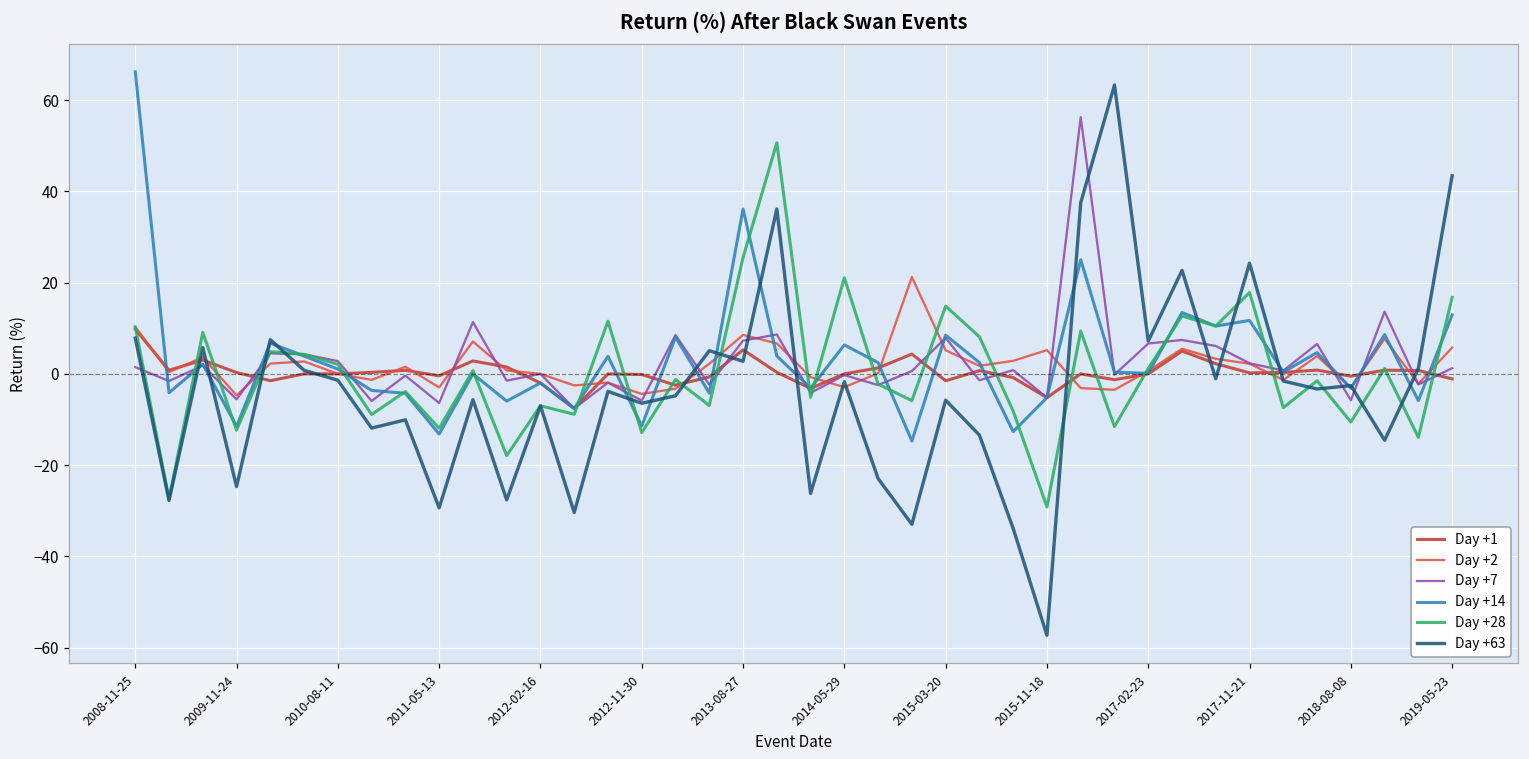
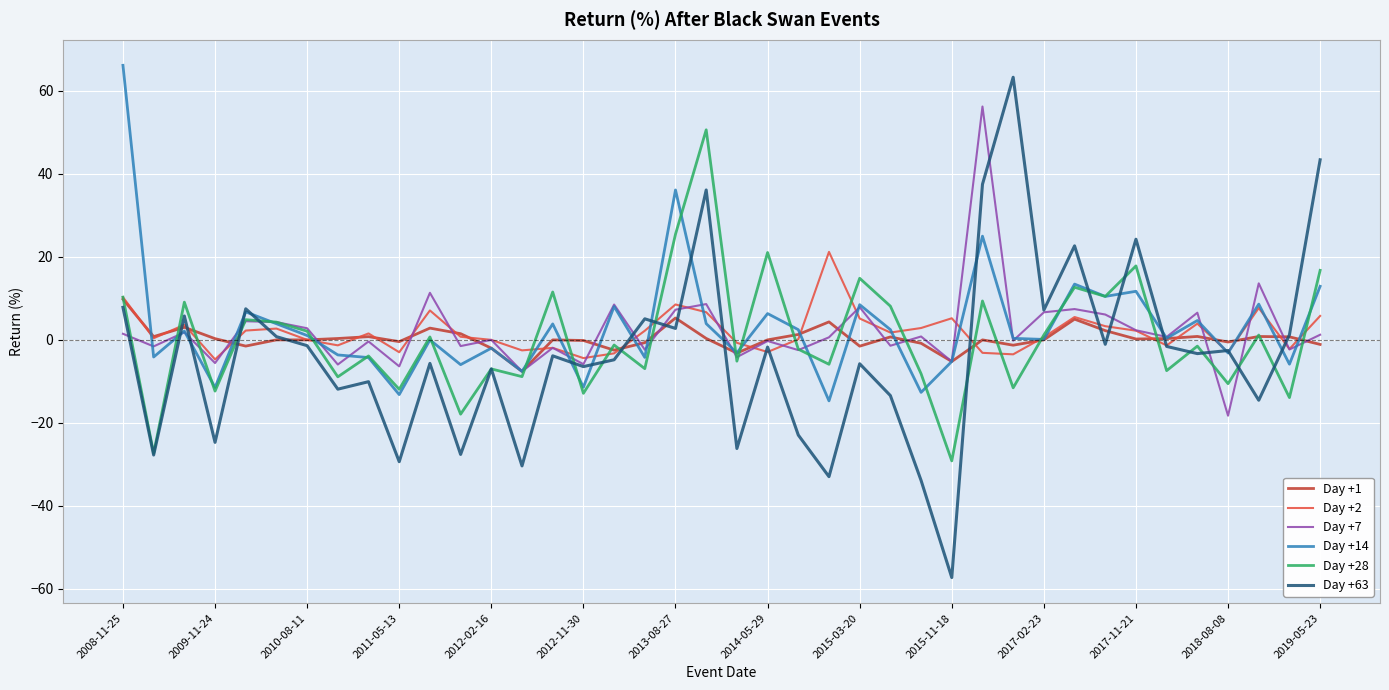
Day +7, 2018-08-08: -6 -> -18
